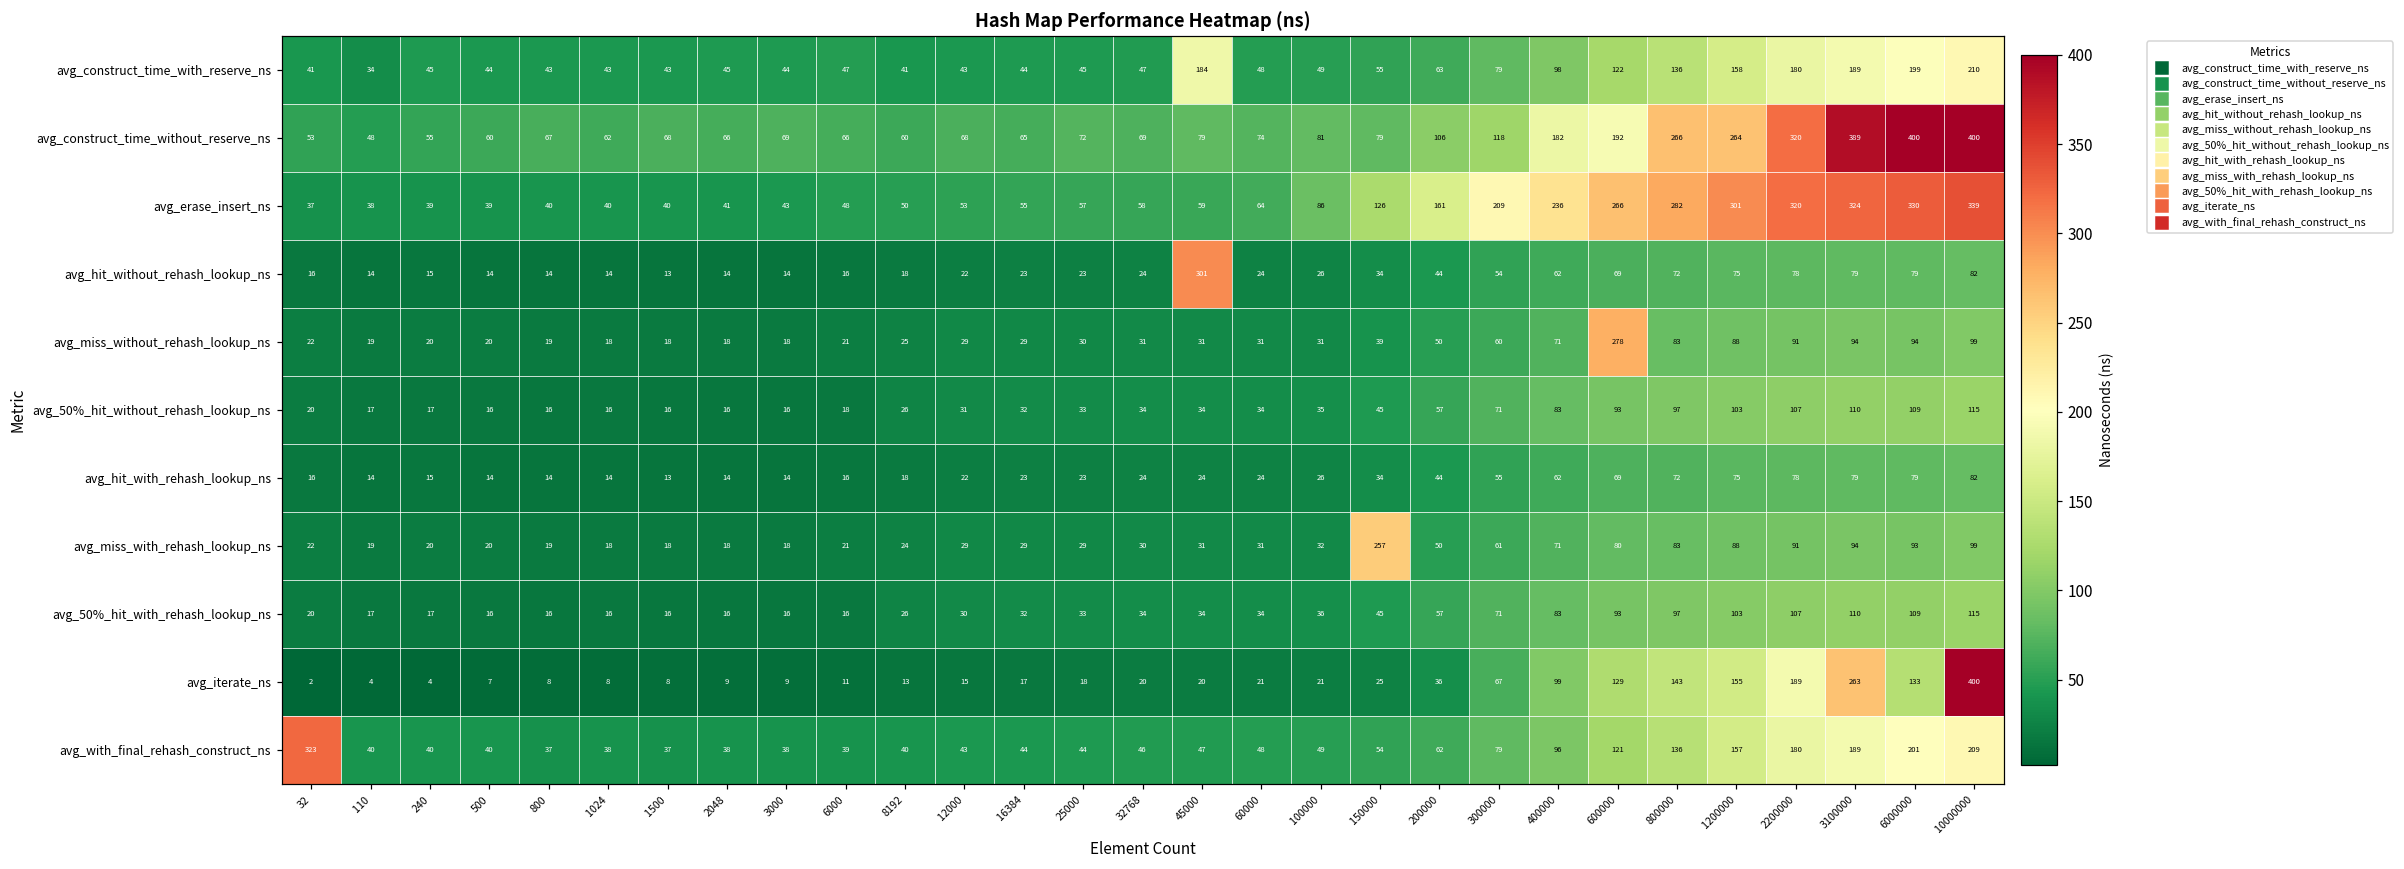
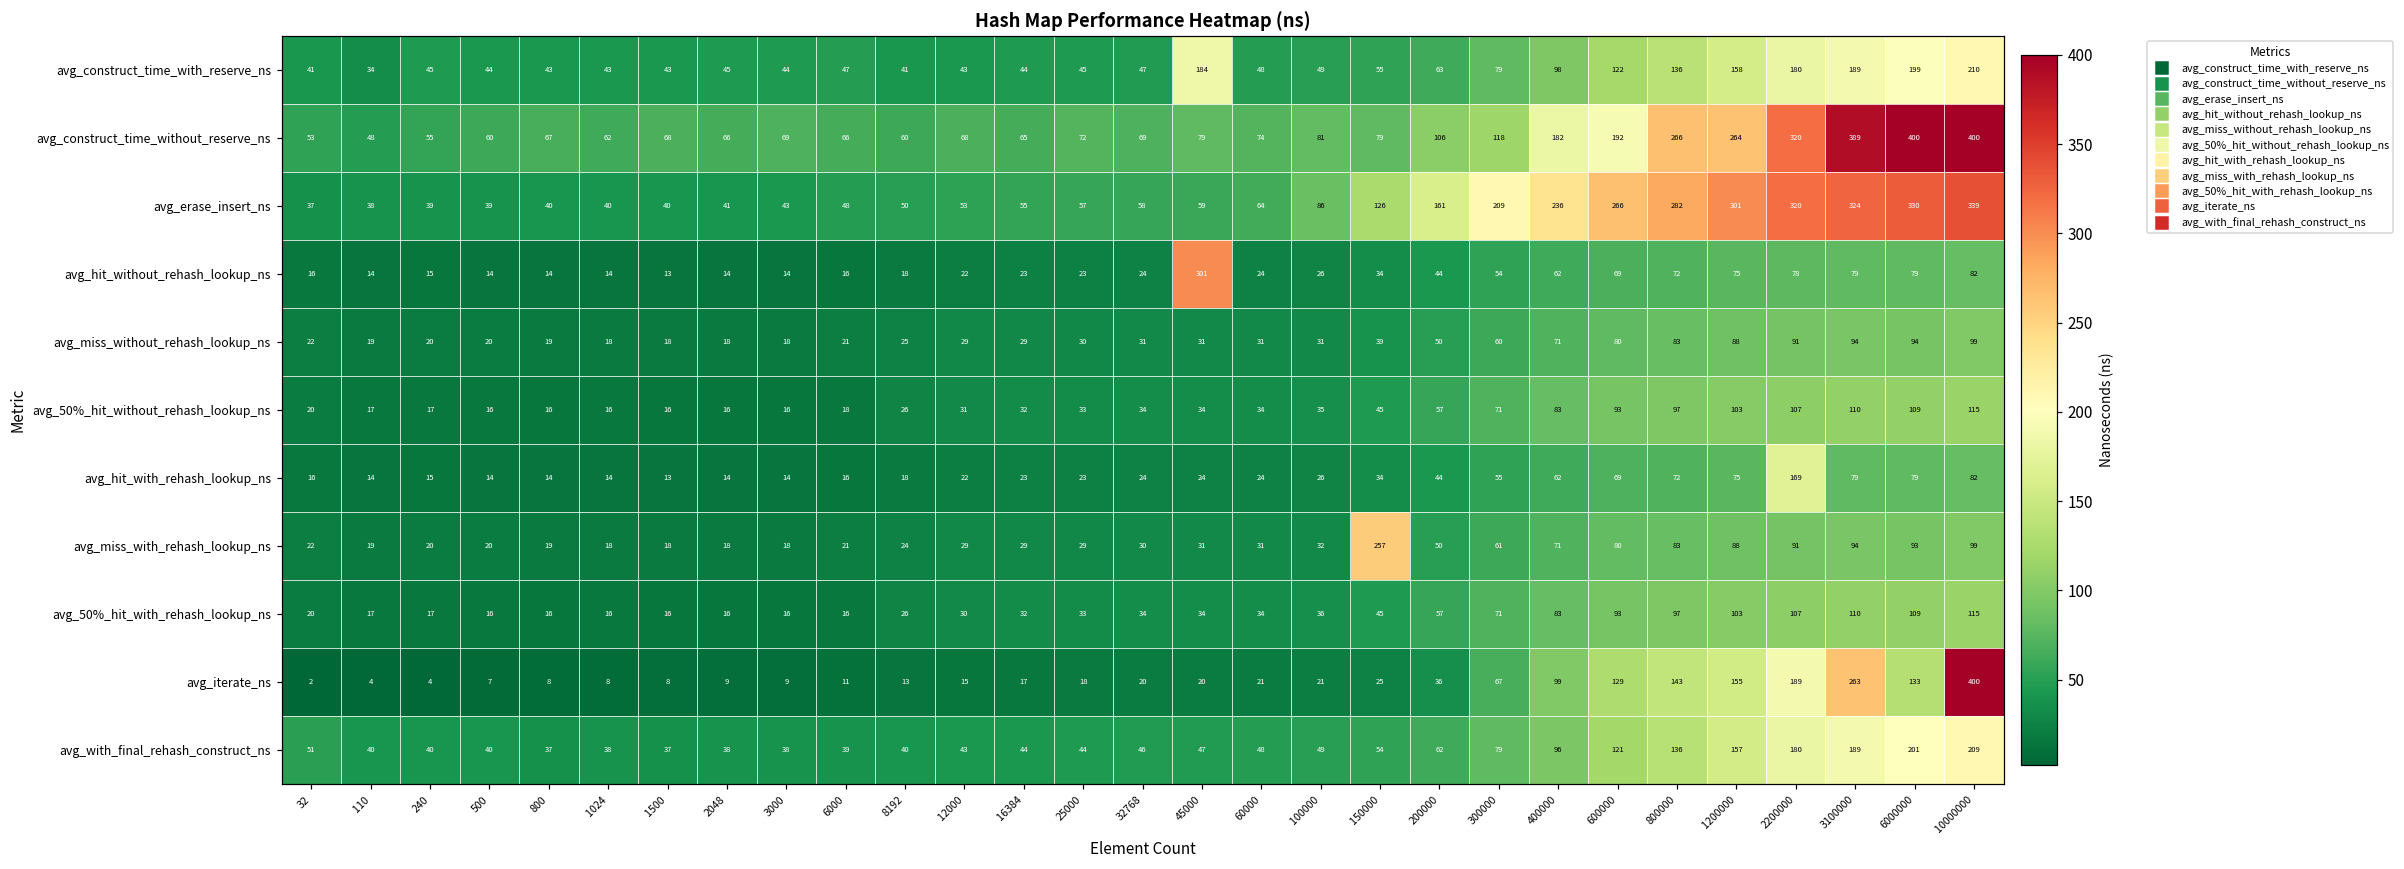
avg_miss_without_rehash_lookup_ns, 600000: 278 -> 80
avg_hit_with_rehash_lookup_ns, 2200000: 78 -> 169
avg_with_final_rehash_construct_ns, 32: 323 -> 51
